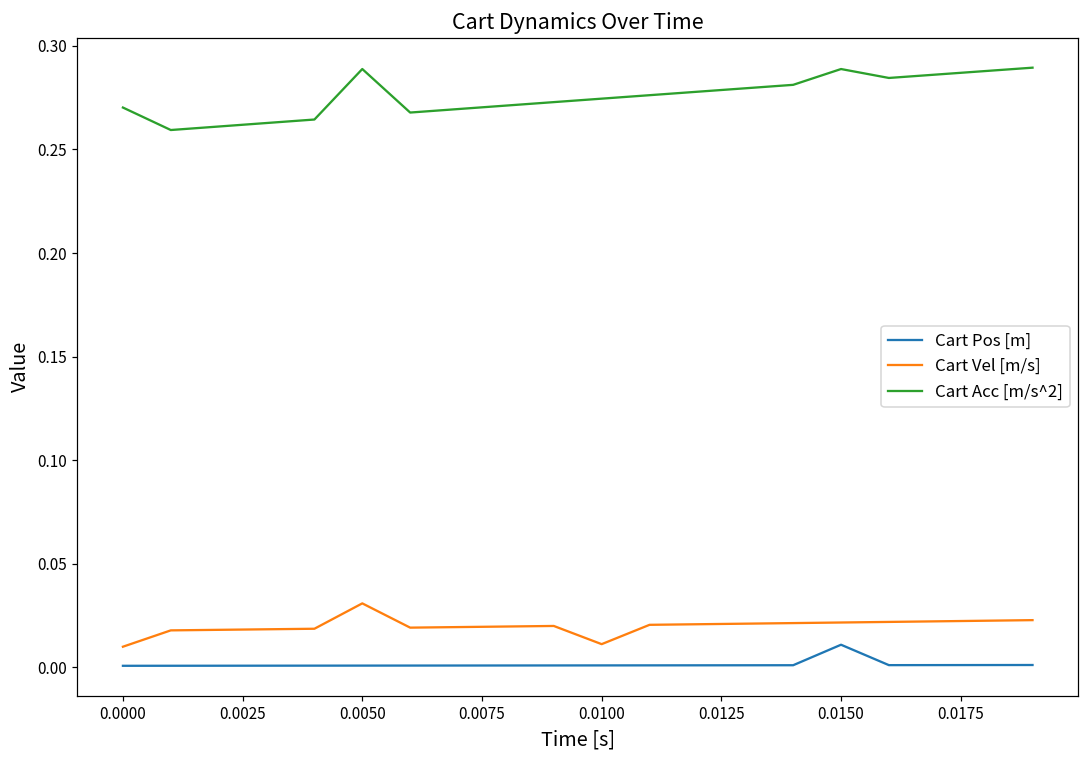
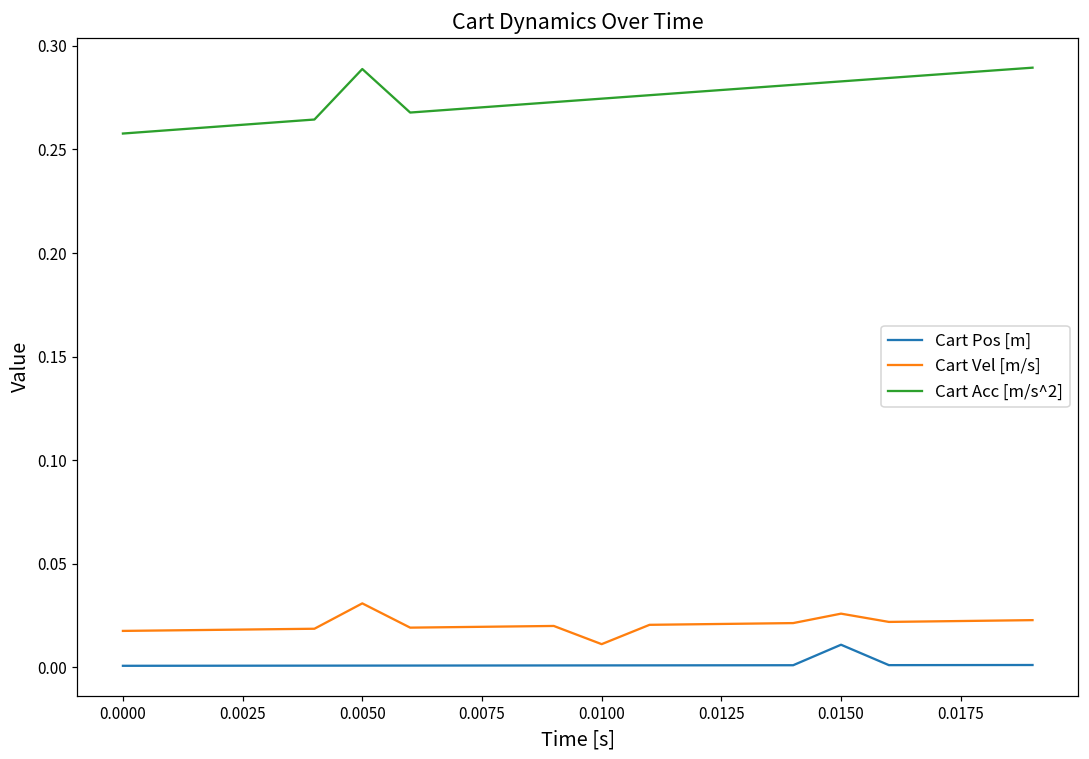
Cart Vel [m/s], 0.0000: 0.010 -> 0.018
Cart Acc [m/s^2], 0.0000: 0.270 -> 0.258
Cart Vel [m/s], 0.0150: 0.022 -> 0.026
Cart Acc [m/s^2], 0.0150: 0.289 -> 0.283
